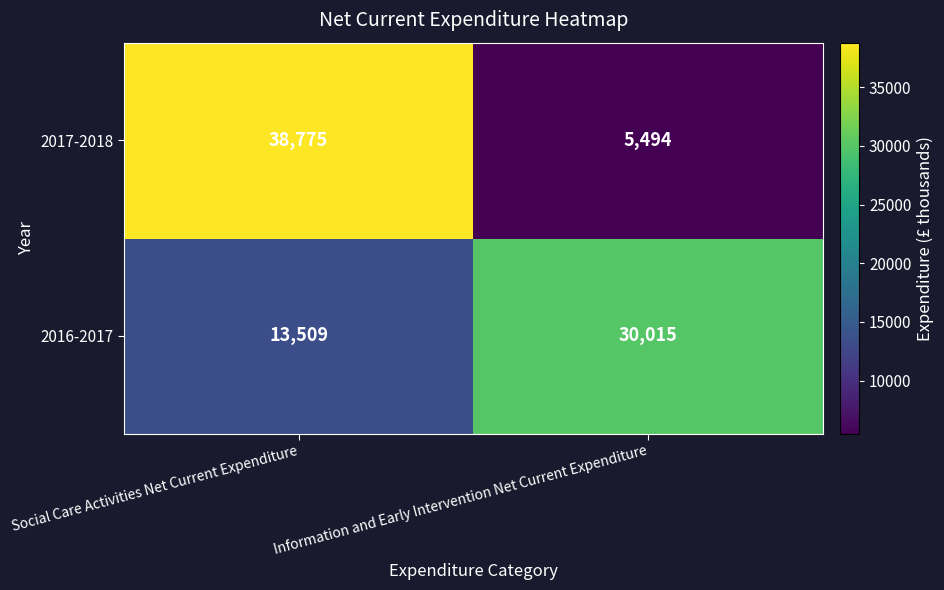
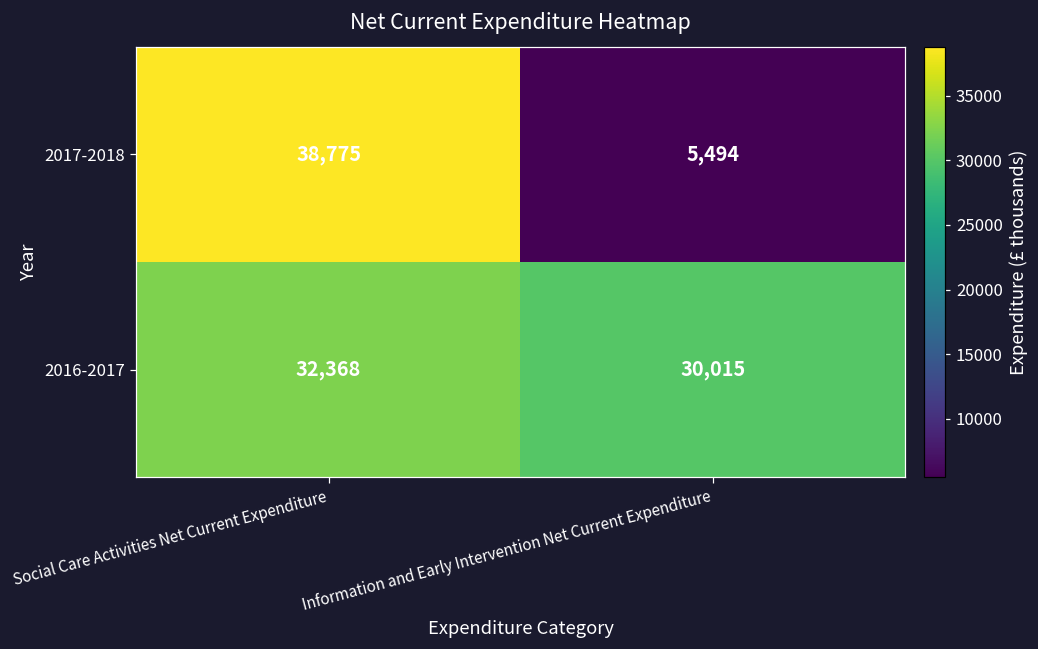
2016-2017, Social Care Activities Net Current Expenditure: 13,509 -> 32,368
